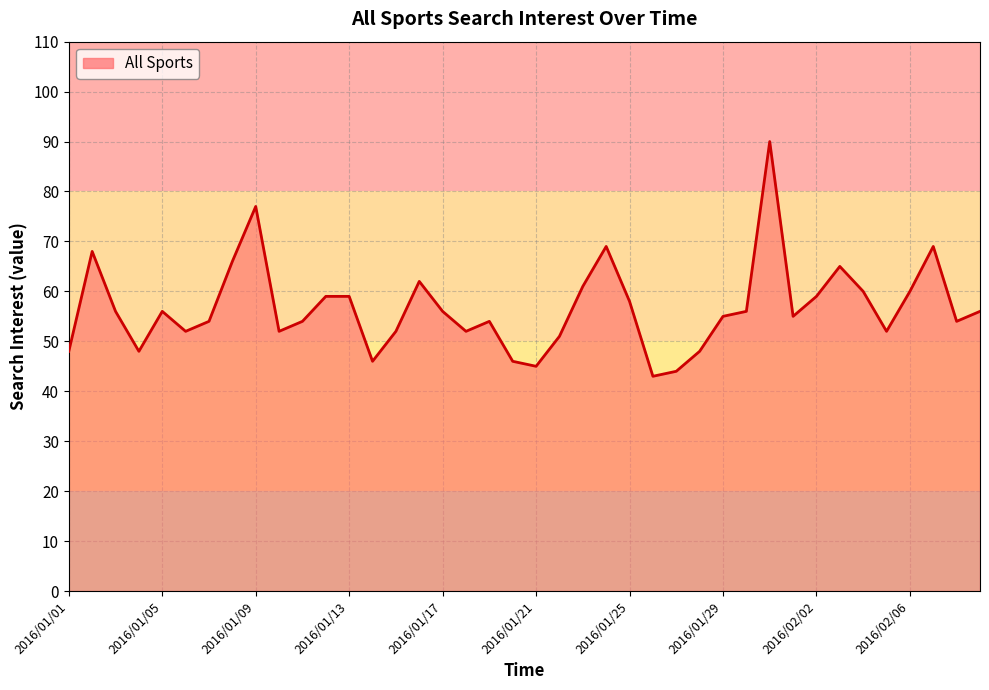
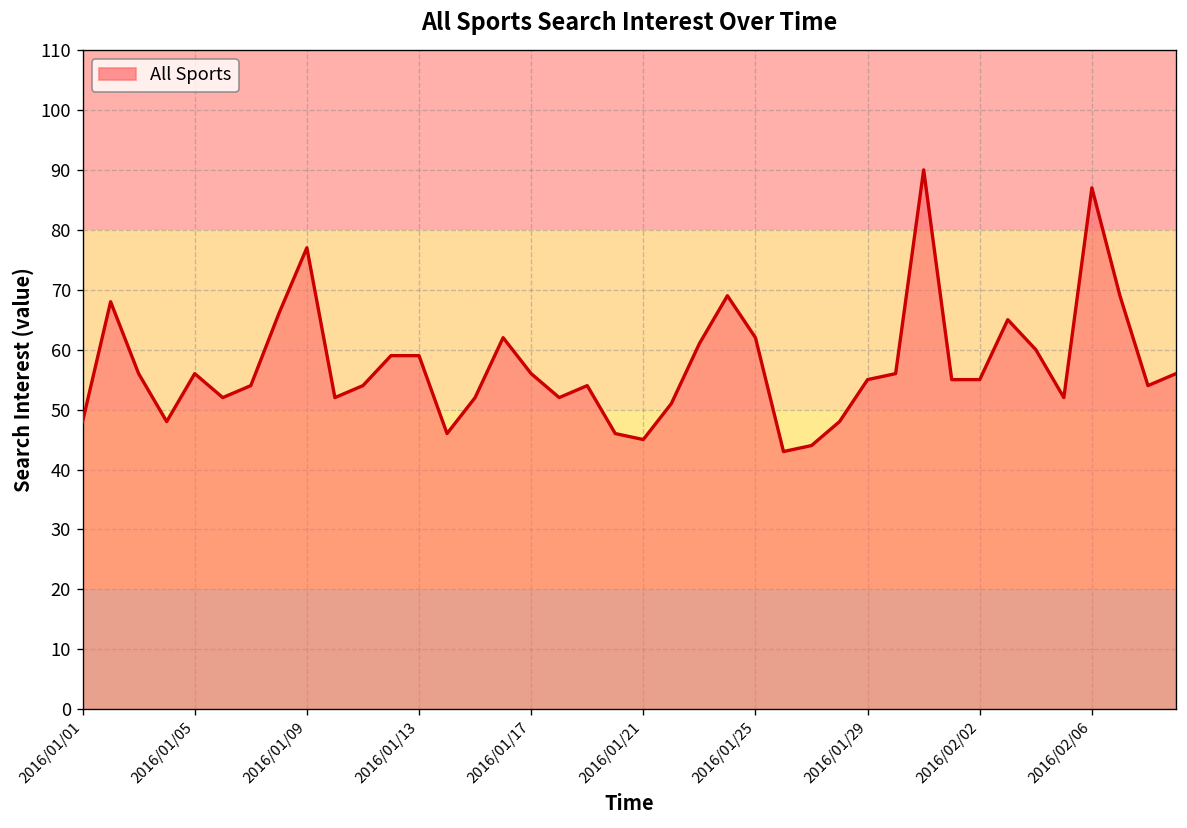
2016/01/25: 58 -> 62
2016/02/02: 59 -> 55
2016/02/06: 60 -> 87
